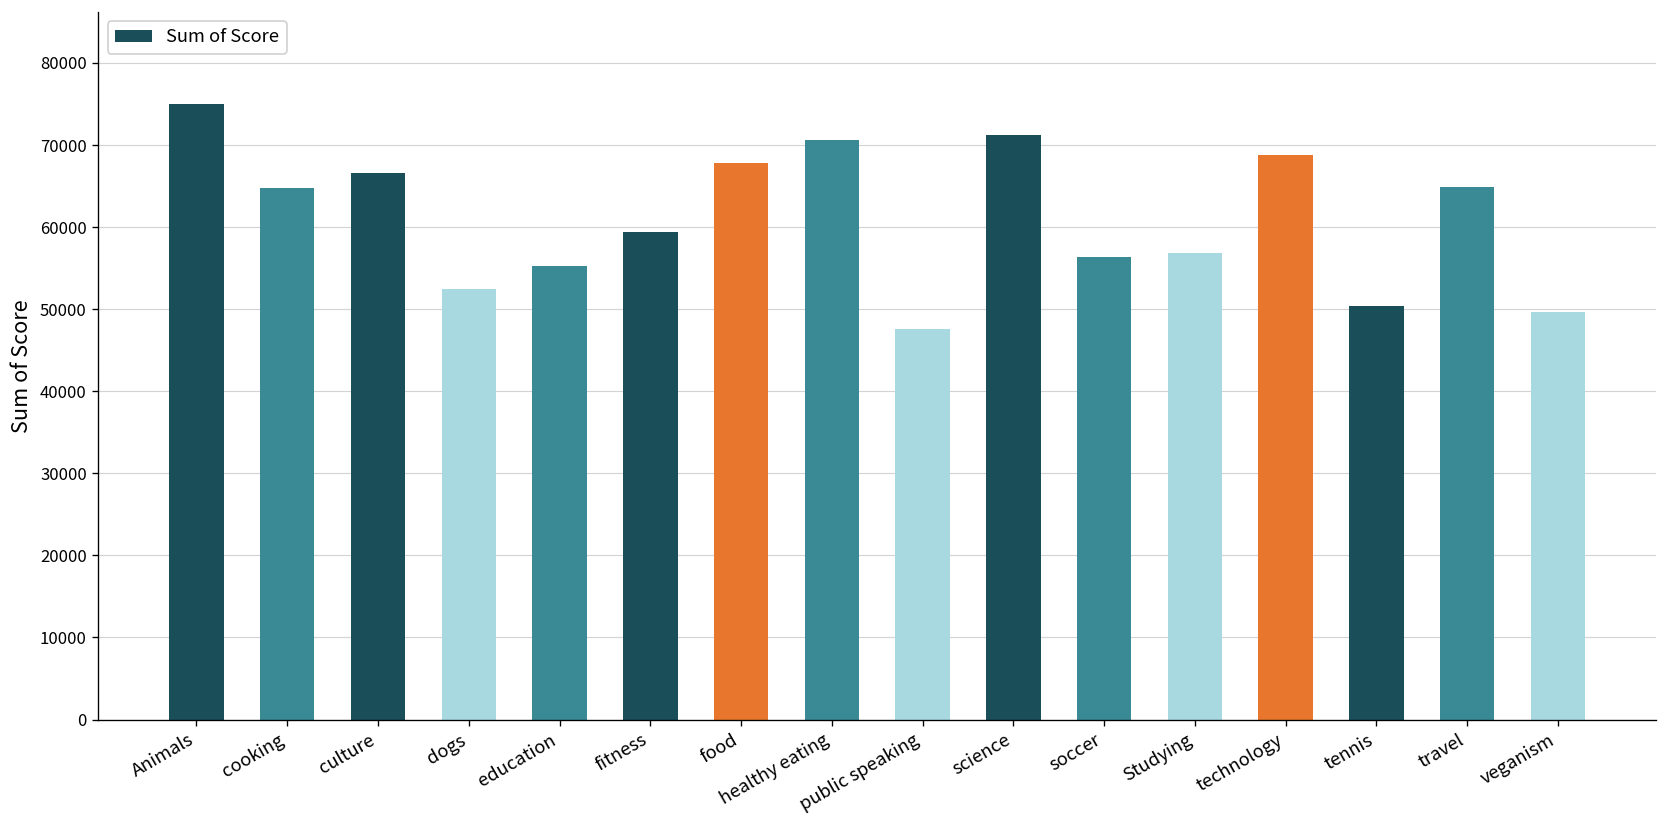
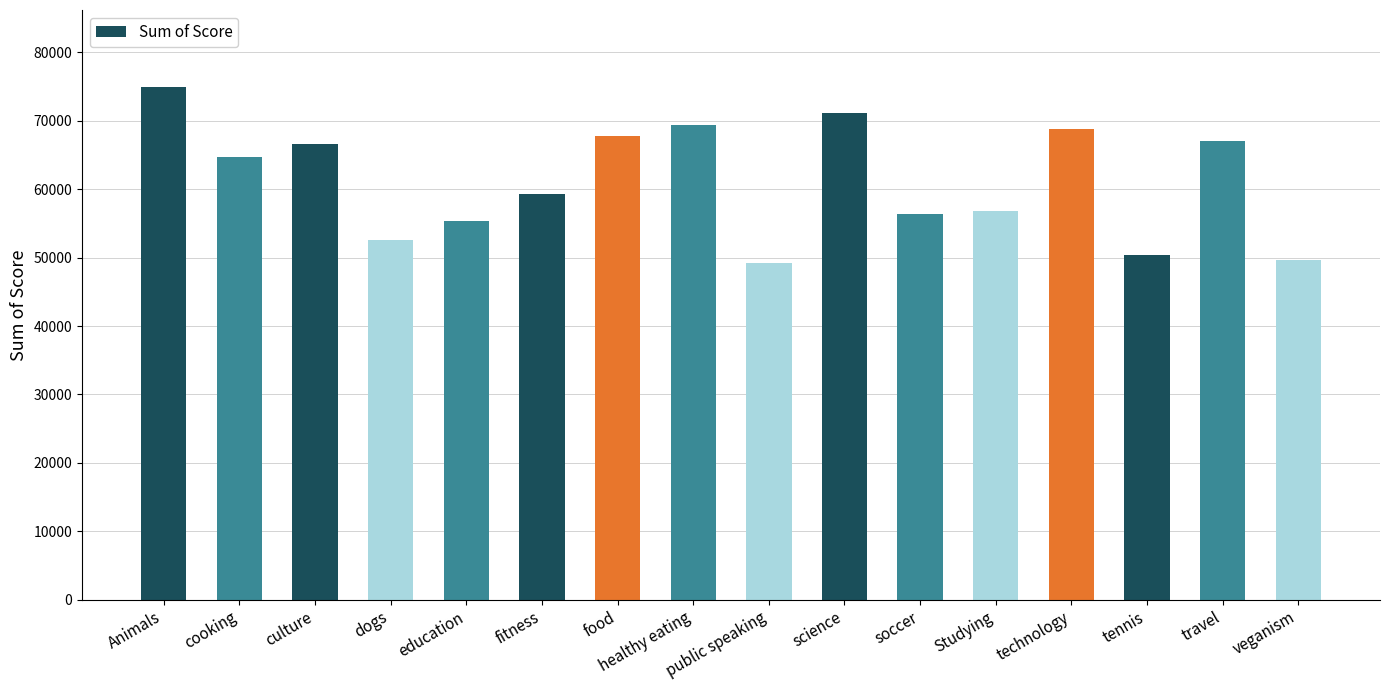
healthy eating: 71000 -> 69000
public speaking: 48000 -> 49000
travel: 65000 -> 67000
